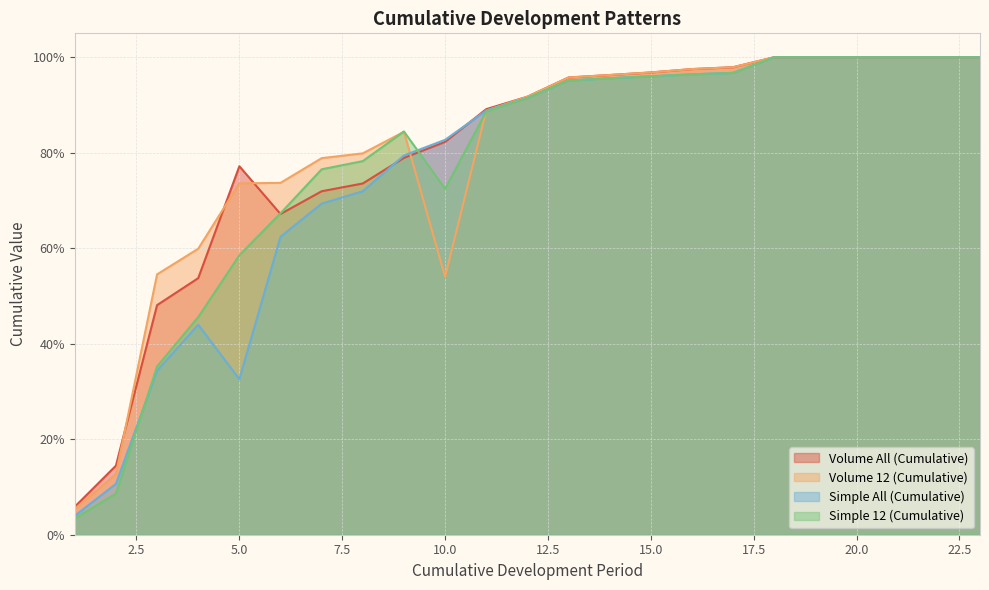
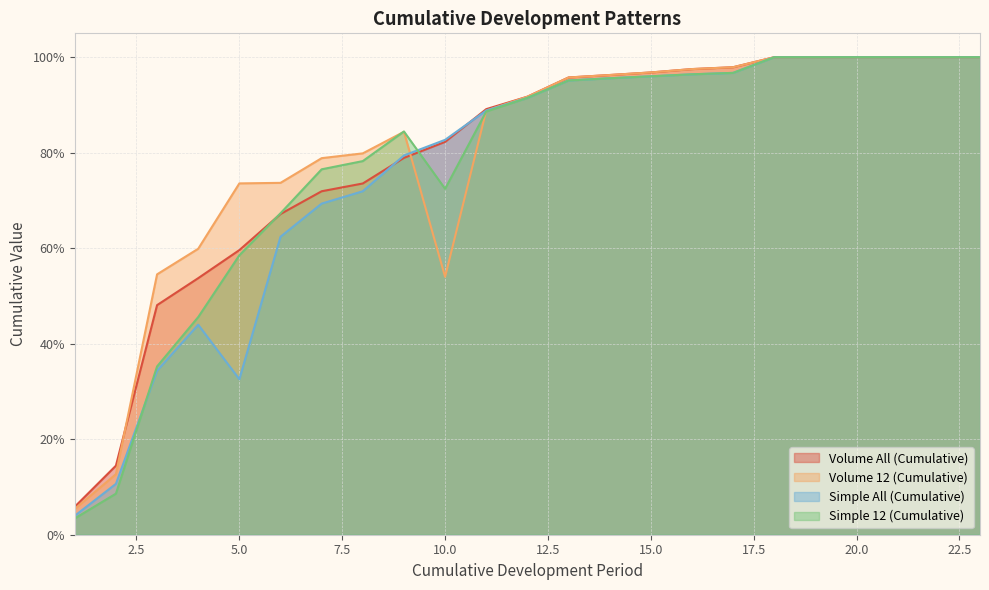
Volume All (Cumulative), 5.0: 77% -> 60%
